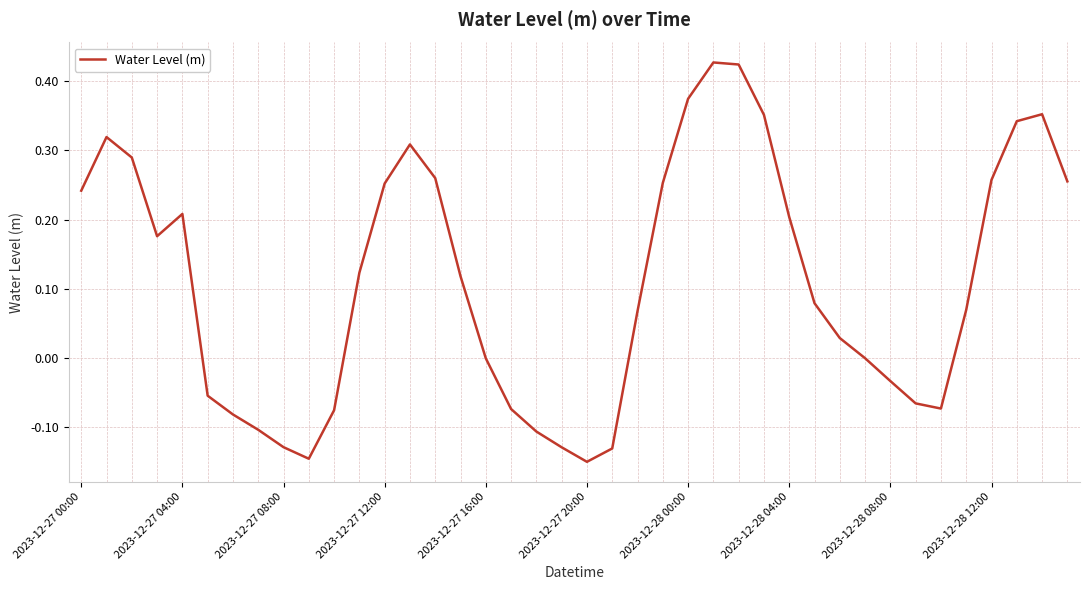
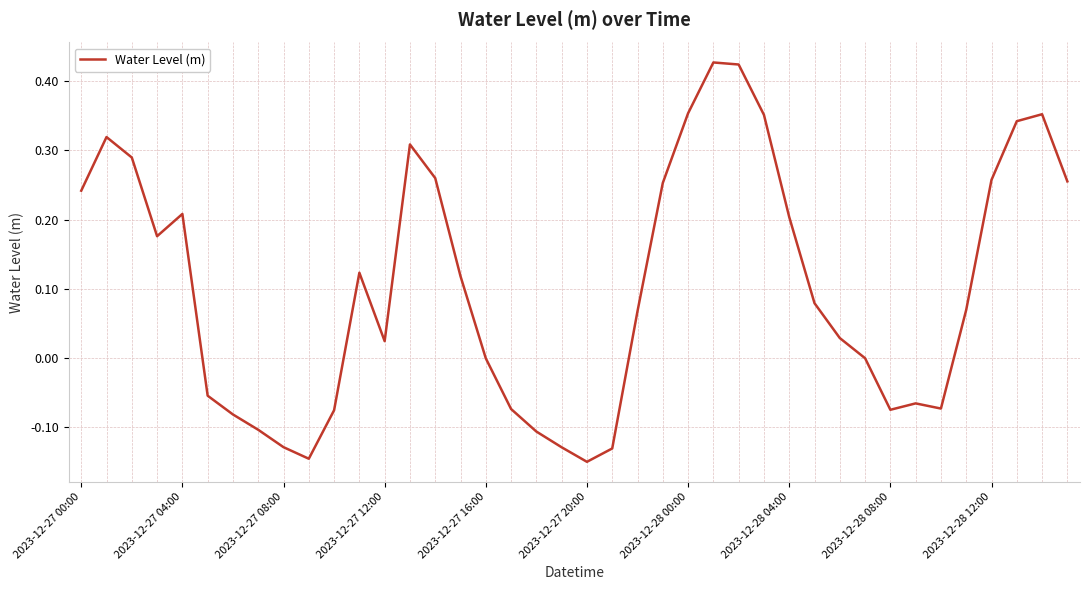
2023-12-27 12:00: 0.25 -> 0.02
2023-12-28 00:00: 0.37 -> 0.35
2023-12-28 08:00: -0.03 -> -0.07
